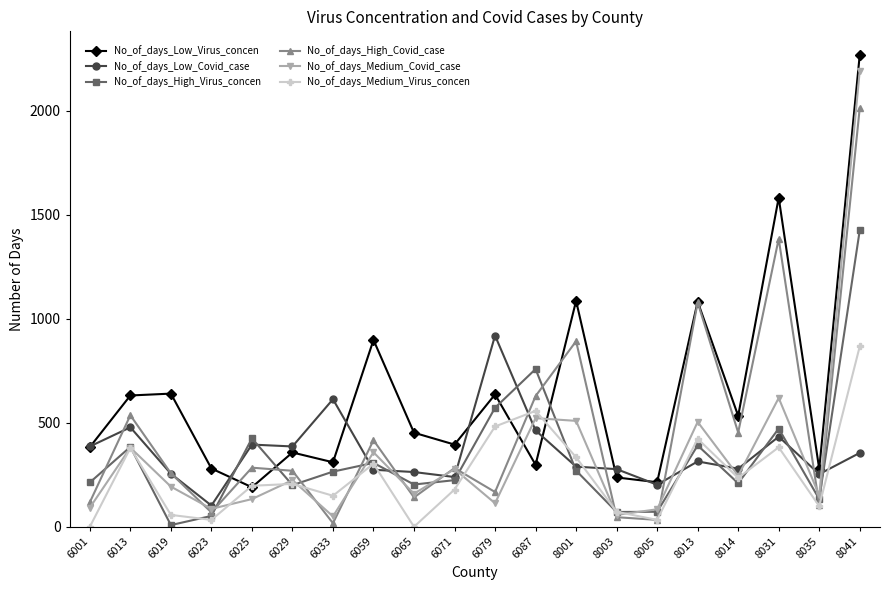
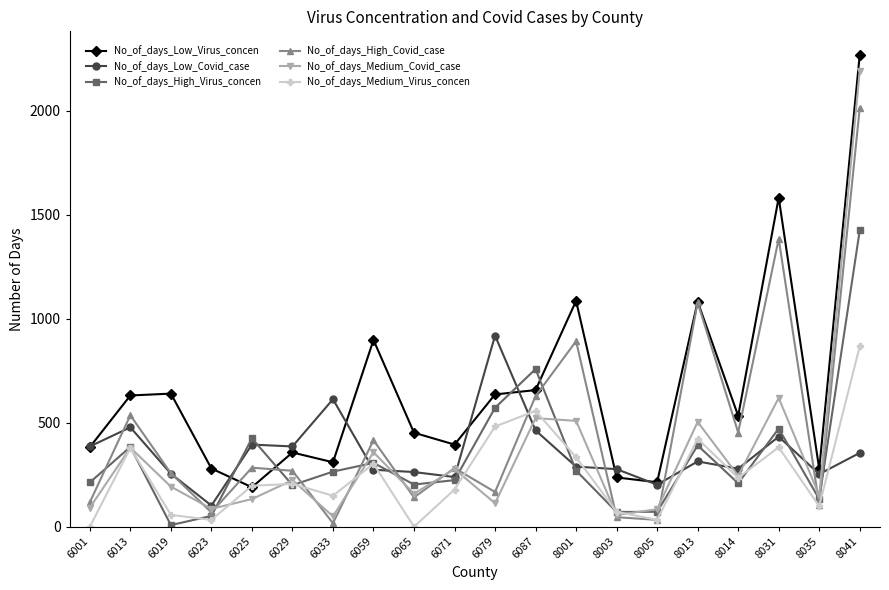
No_of_days_Low_Virus_concen, 6087: 300 -> 660
